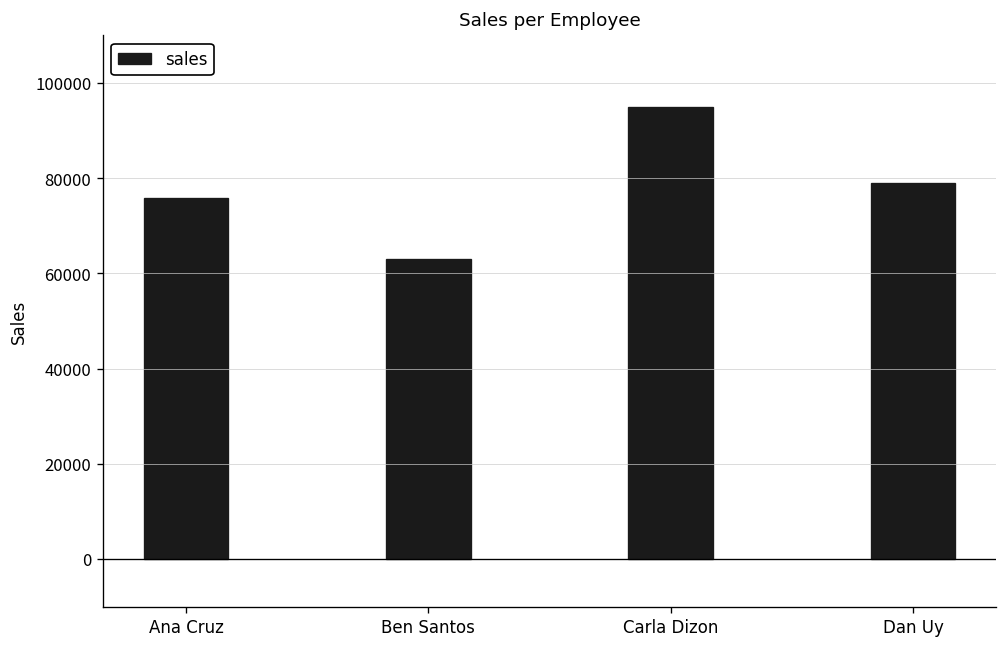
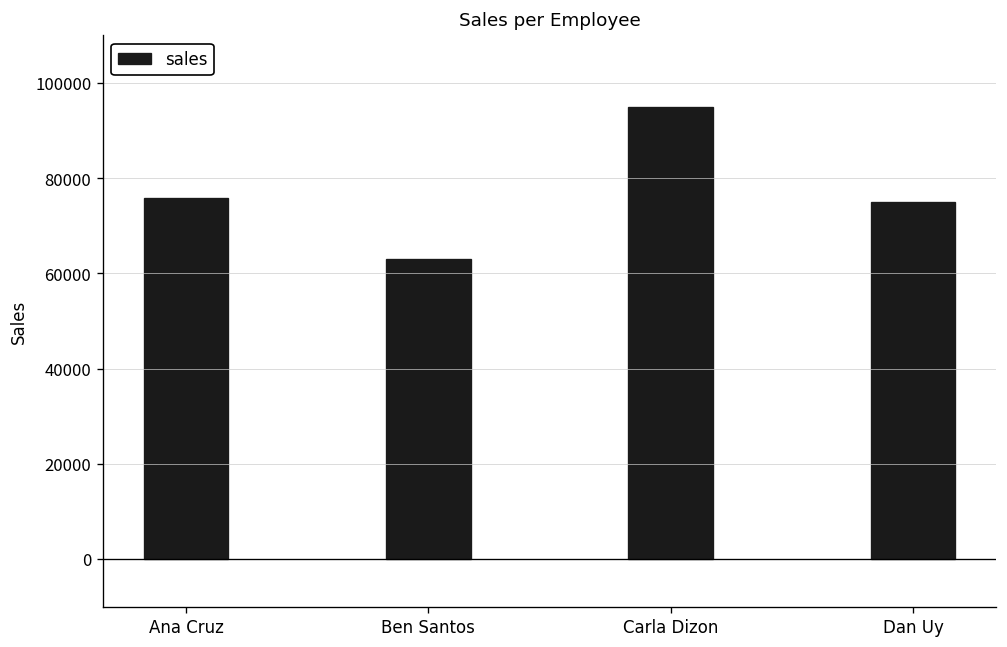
Dan Uy: 79000 -> 75000
